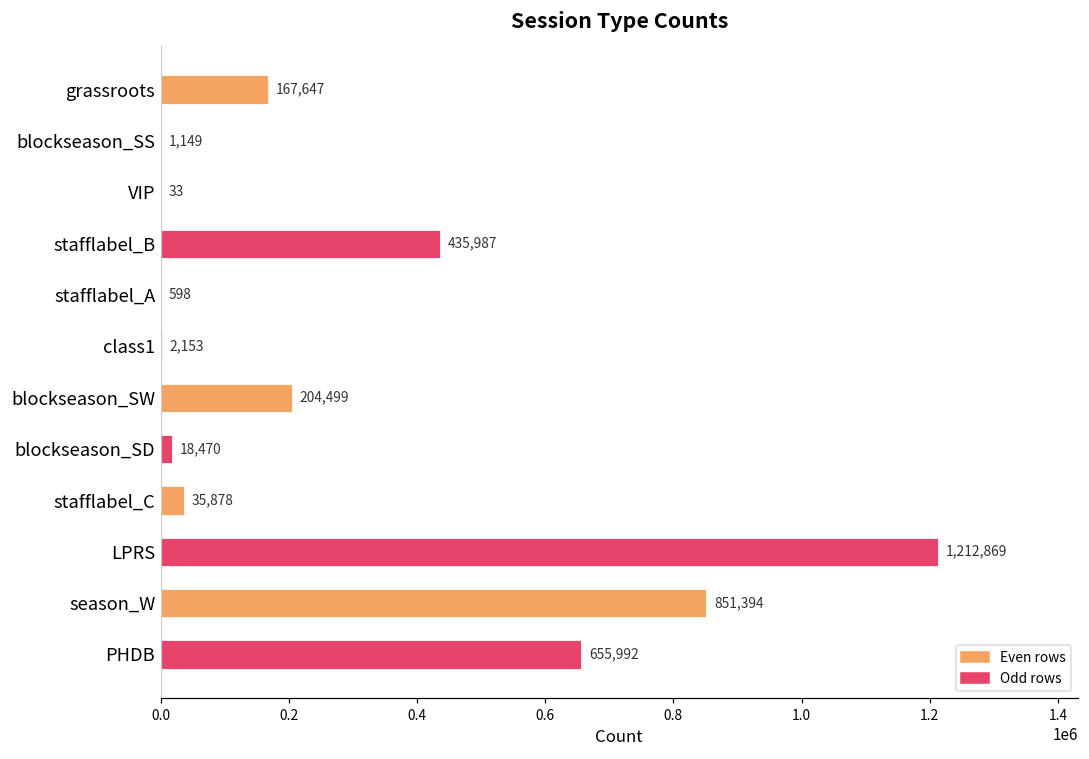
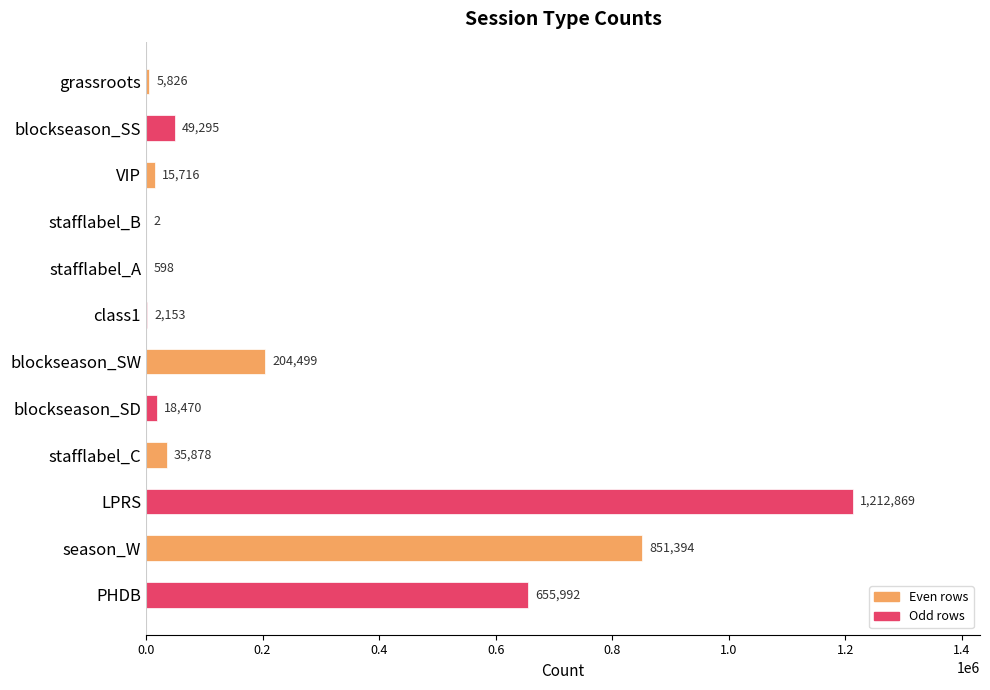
grassroots: 167,647 -> 5,826
blockseason_SS: 1,149 -> 49,295
VIP: 33 -> 15,716
stafflabel_B: 435,987 -> 2
